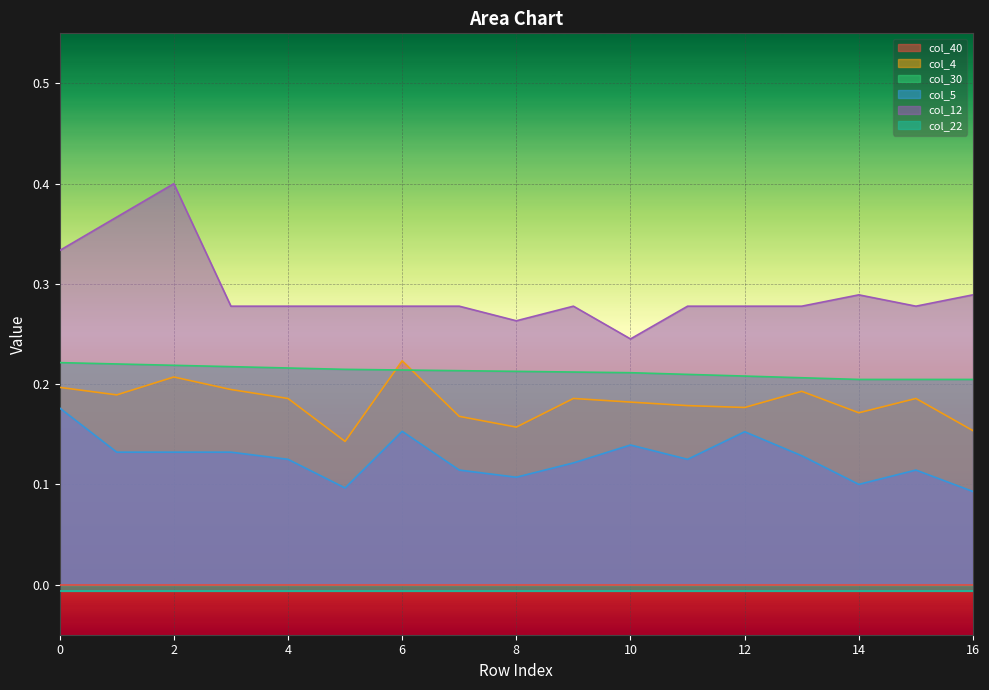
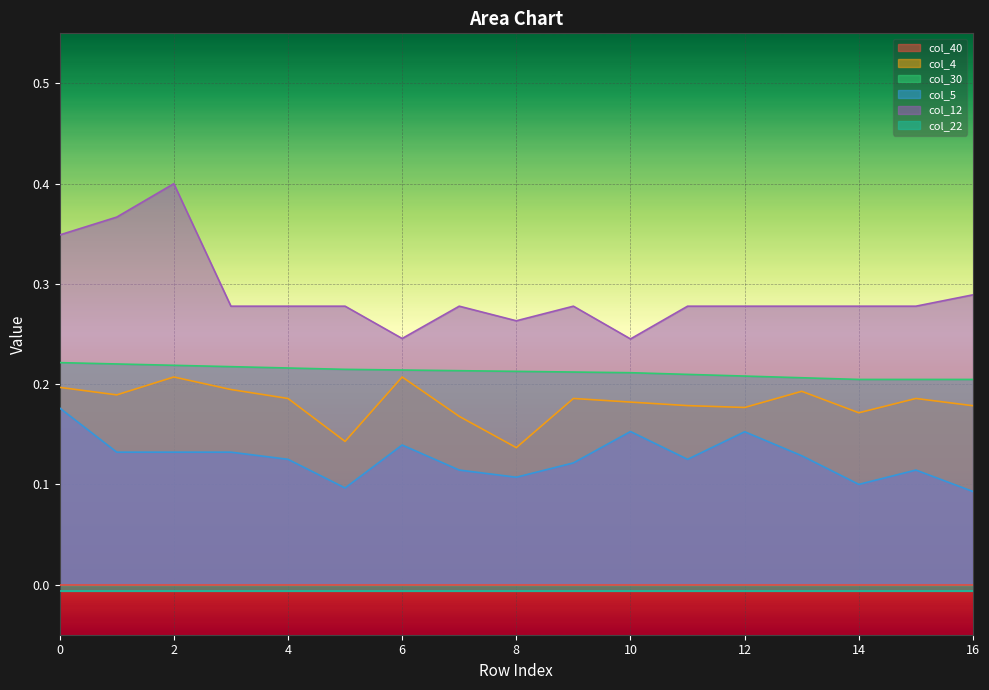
col_12, 0: 0.333 -> 0.349
col_4, 6: 0.223 -> 0.207
col_5, 6: 0.153 -> 0.139
col_12, 6: 0.278 -> 0.246
col_4, 8: 0.157 -> 0.137
col_5, 10: 0.139 -> 0.153
col_12, 14: 0.289 -> 0.278
col_4, 16: 0.154 -> 0.178
